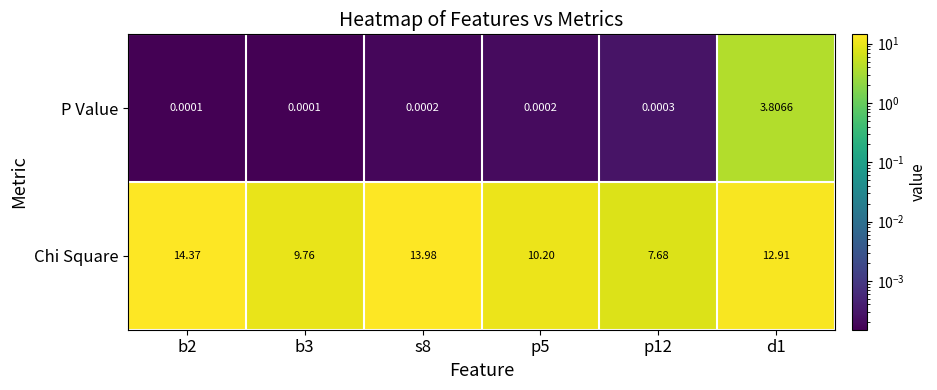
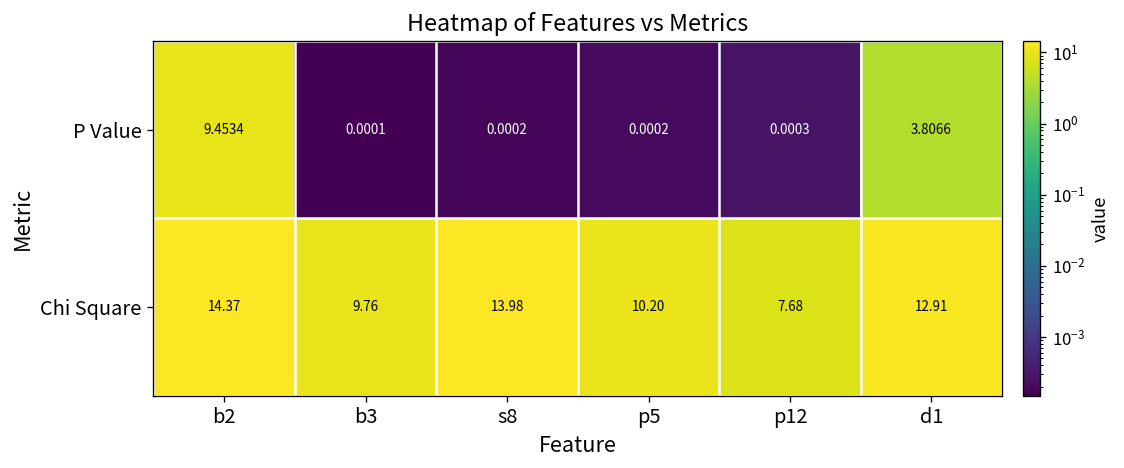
P Value, b2: 0.0001 -> 9.4534
